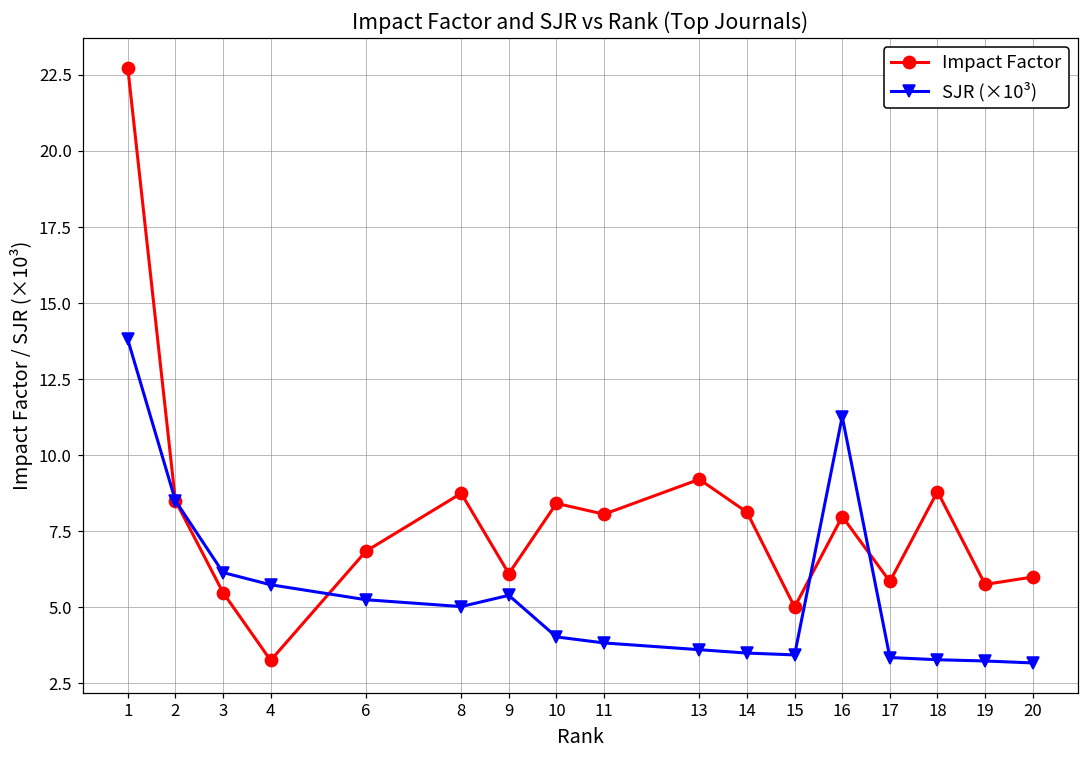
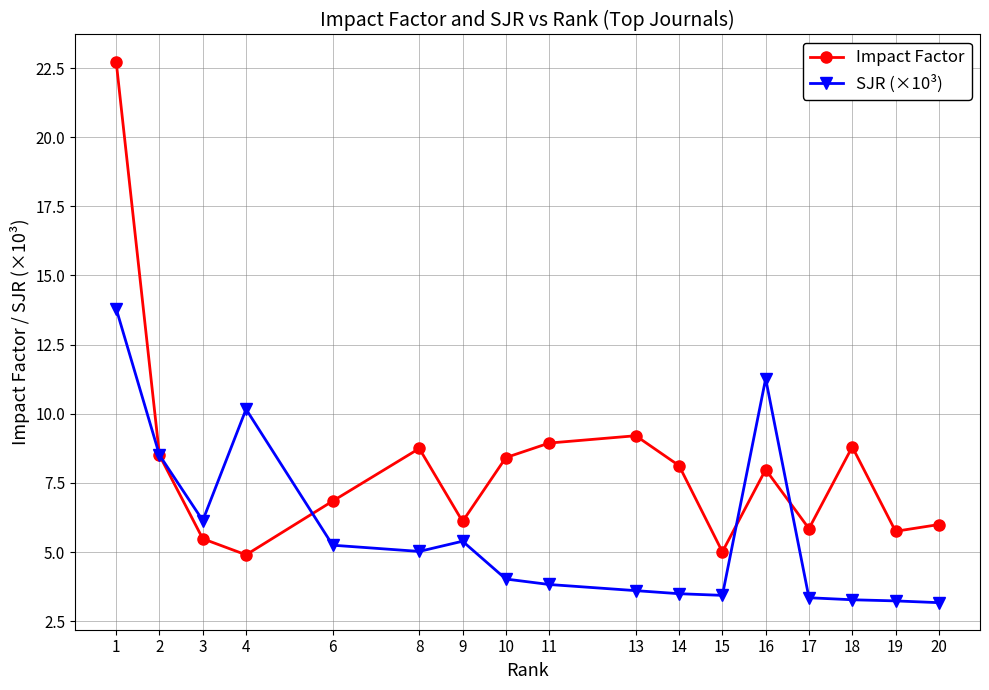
Impact Factor, 4: 3.3 -> 4.9
SJR (×10³), 4: 5.7 -> 10.2
Impact Factor, 11: 8.1 -> 8.9
